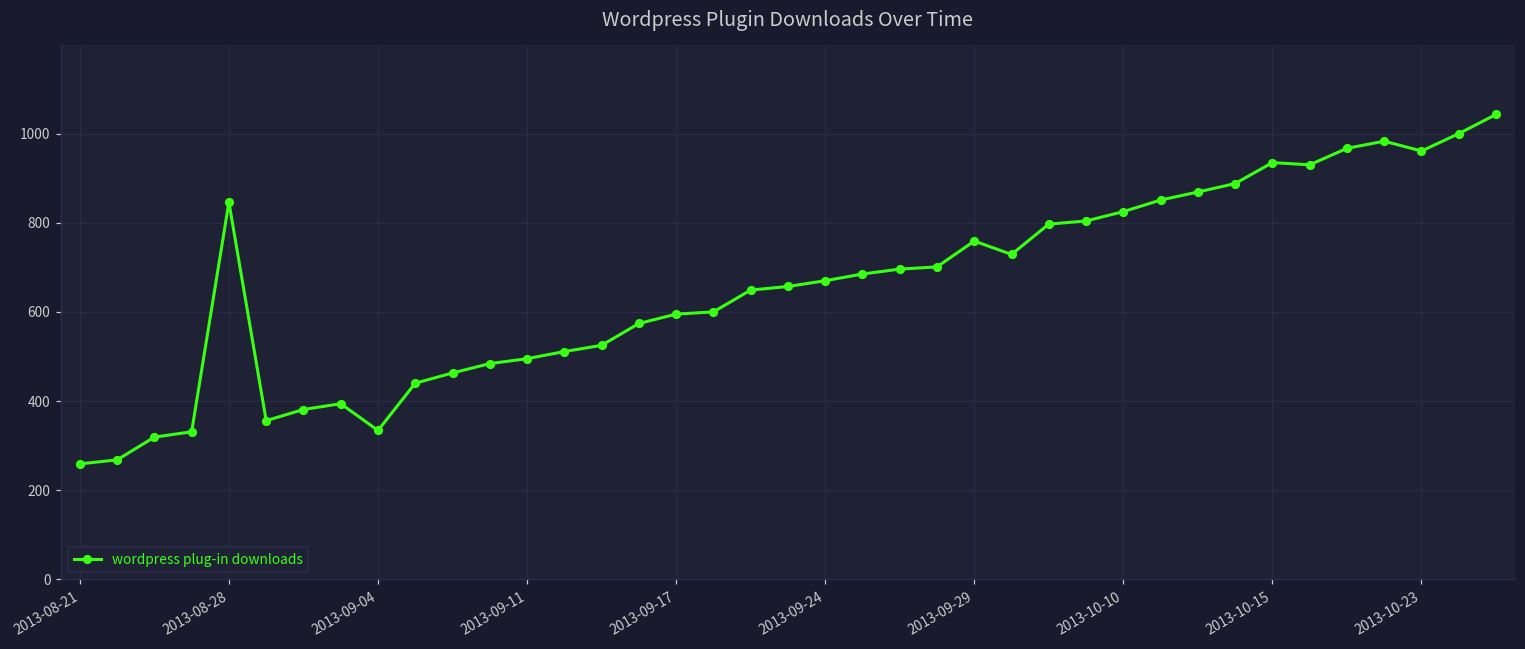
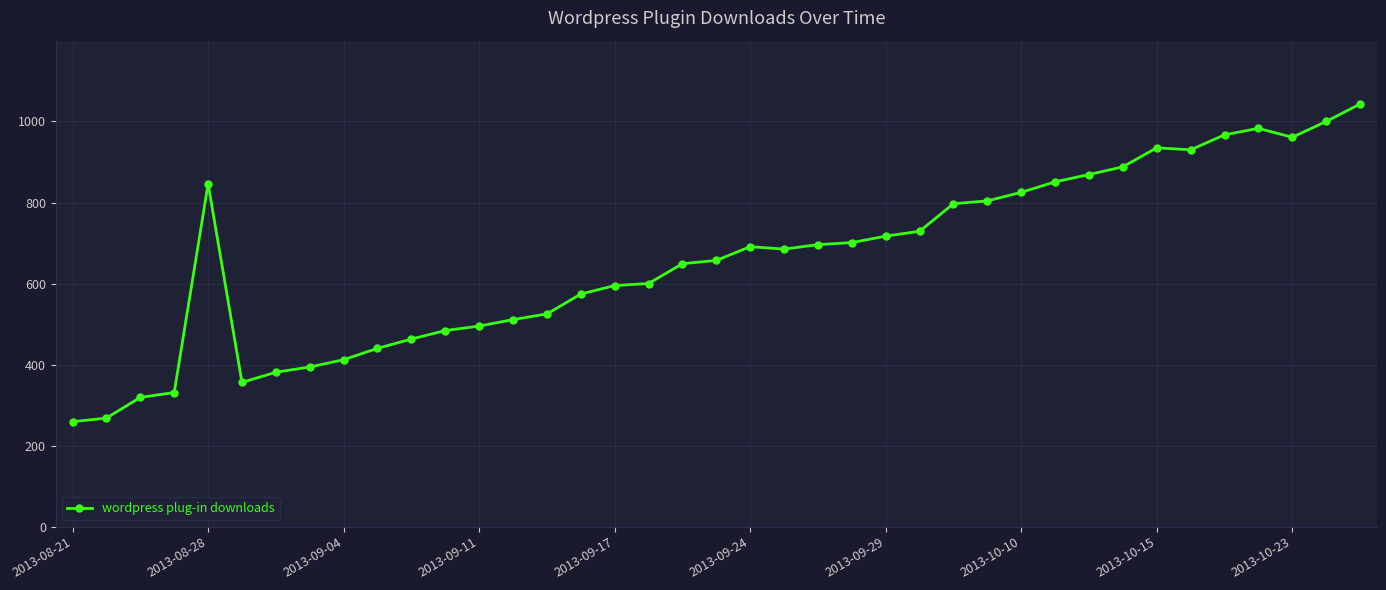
2013-09-04: 330 -> 410
2013-09-24: 670 -> 690
2013-09-29: 760 -> 720
